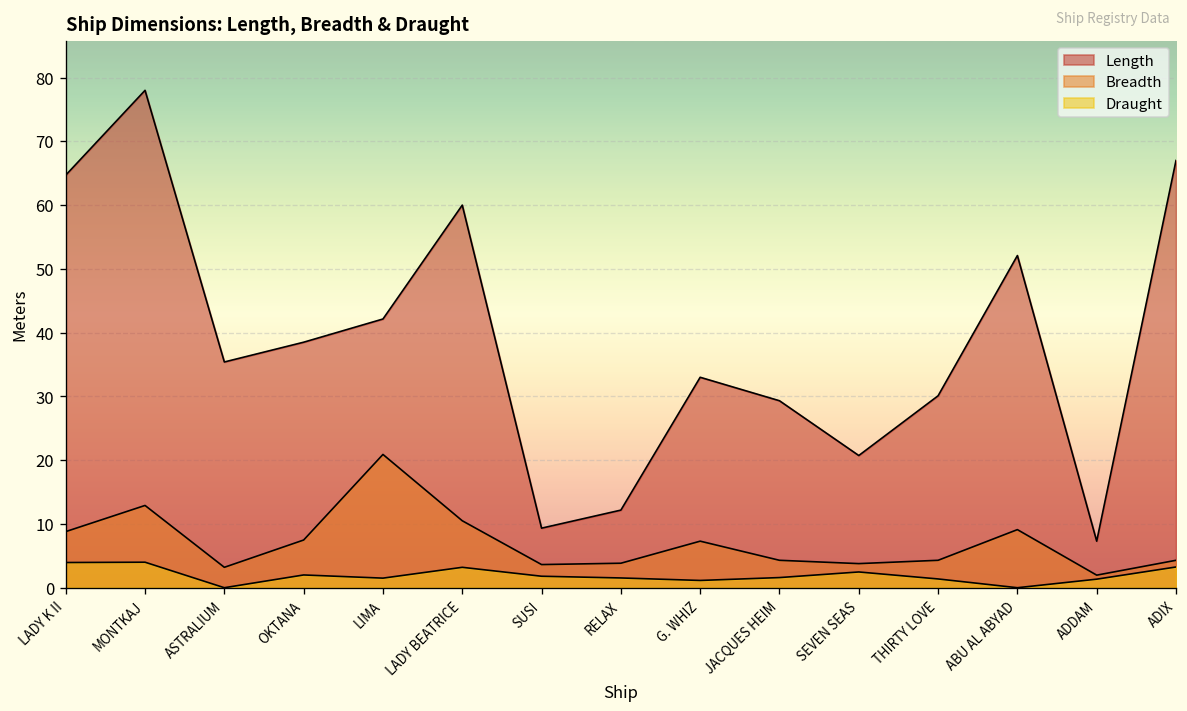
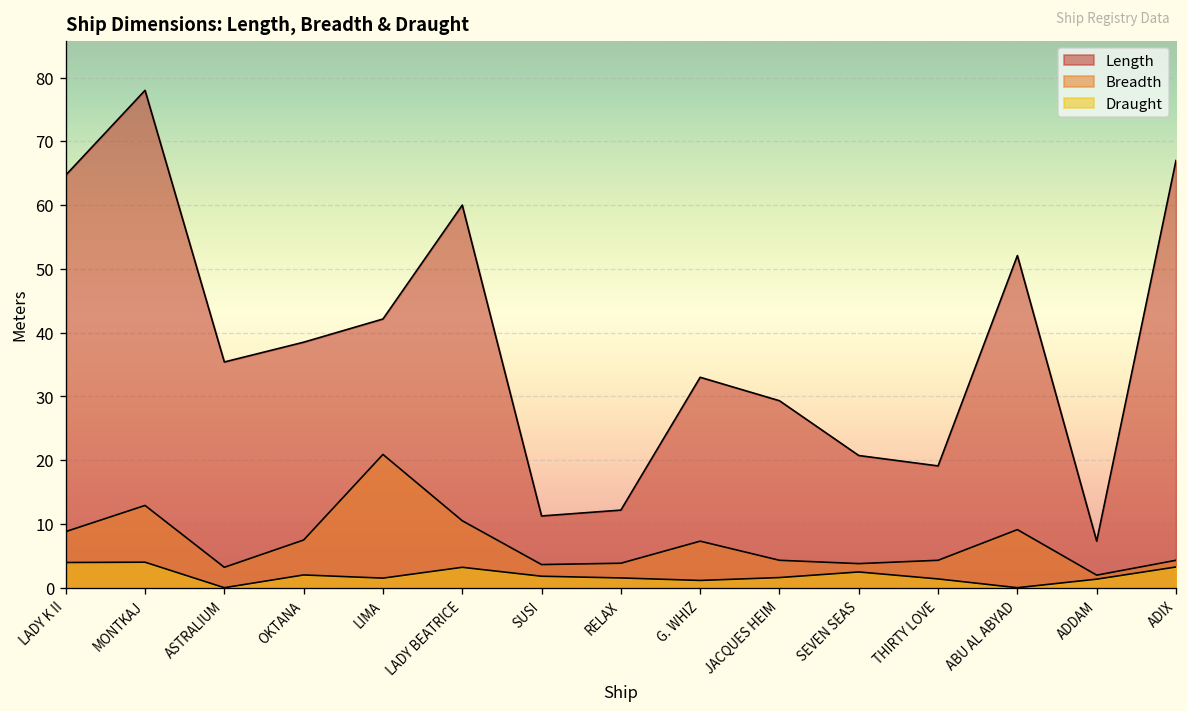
Length, SUSI: 9 -> 11
Length, THIRTY LOVE: 30 -> 19
